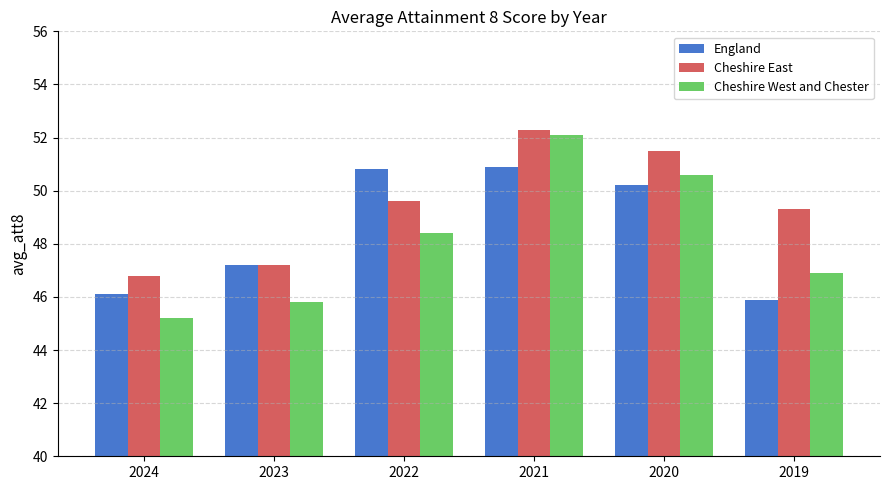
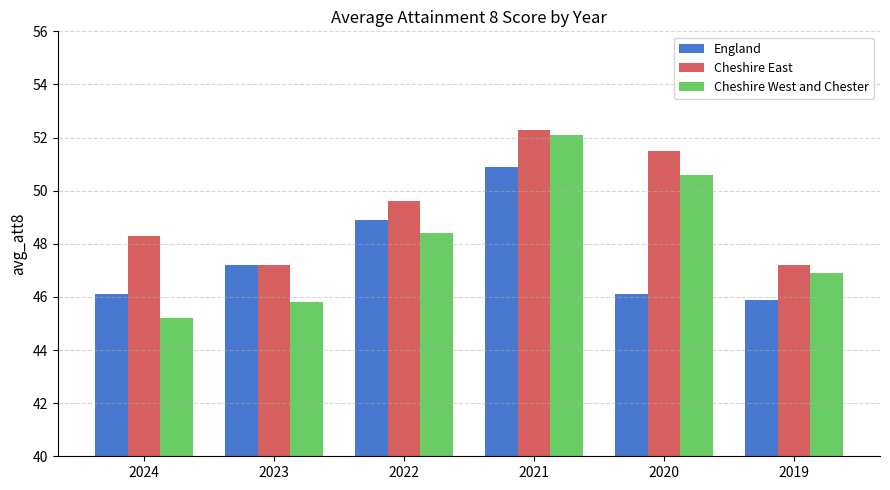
Cheshire East, 2024: 46.8 -> 48.3
England, 2022: 50.8 -> 48.9
England, 2020: 50.2 -> 46.1
Cheshire East, 2019: 49.3 -> 47.2
